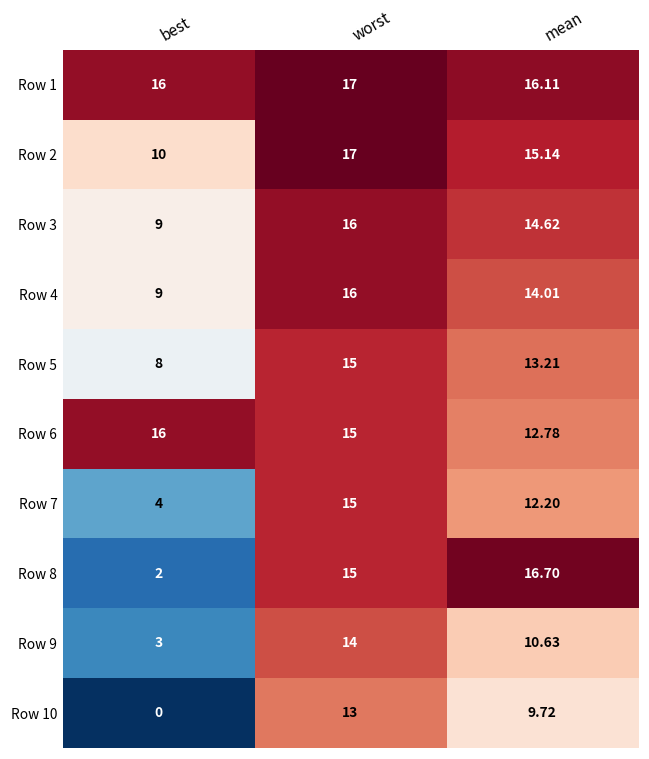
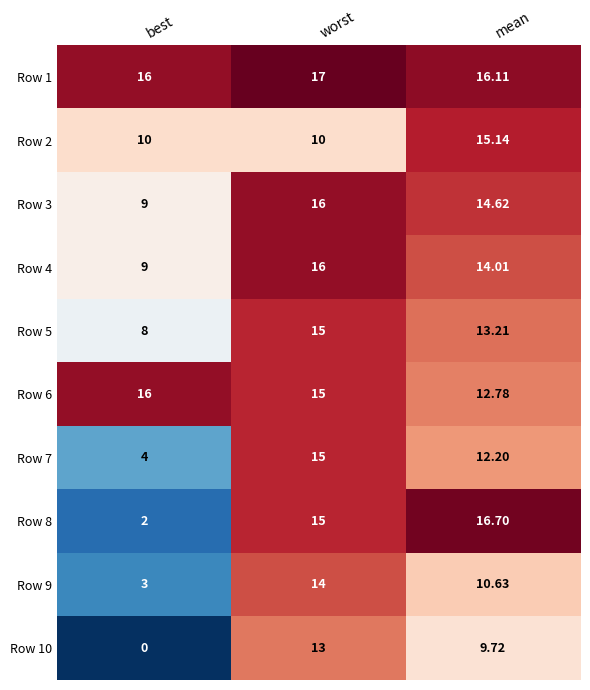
Row 2, worst: 17 -> 10
